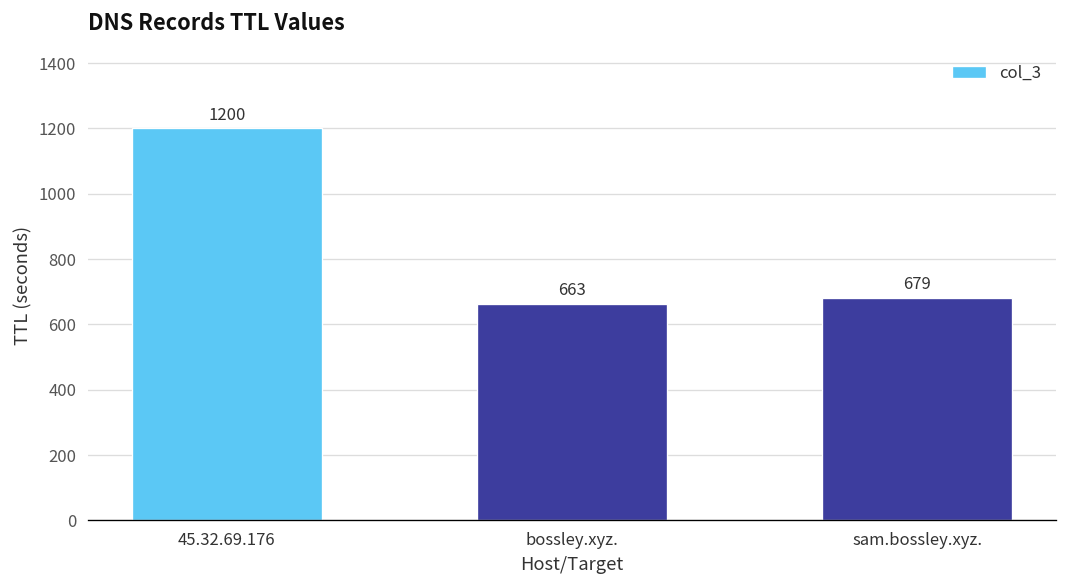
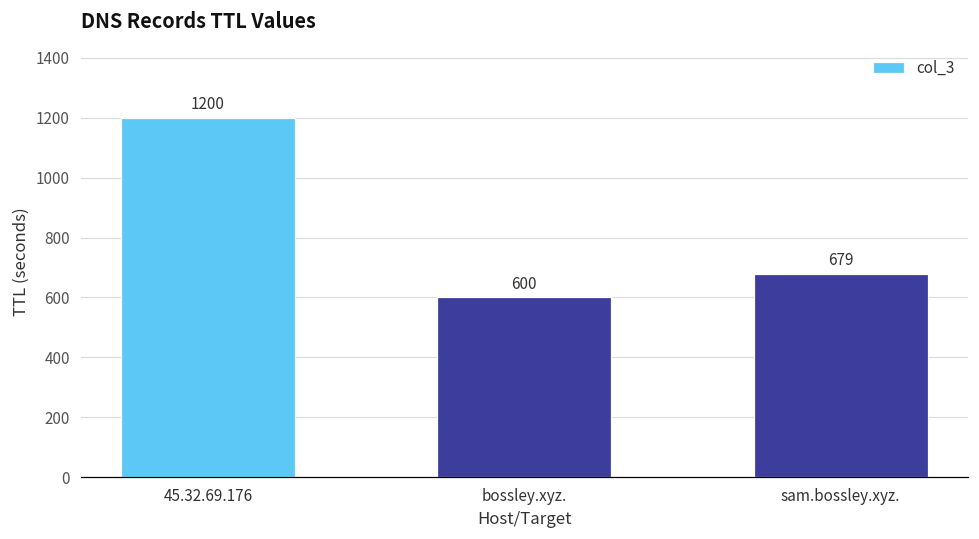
bossley.xyz.: 663 -> 600
